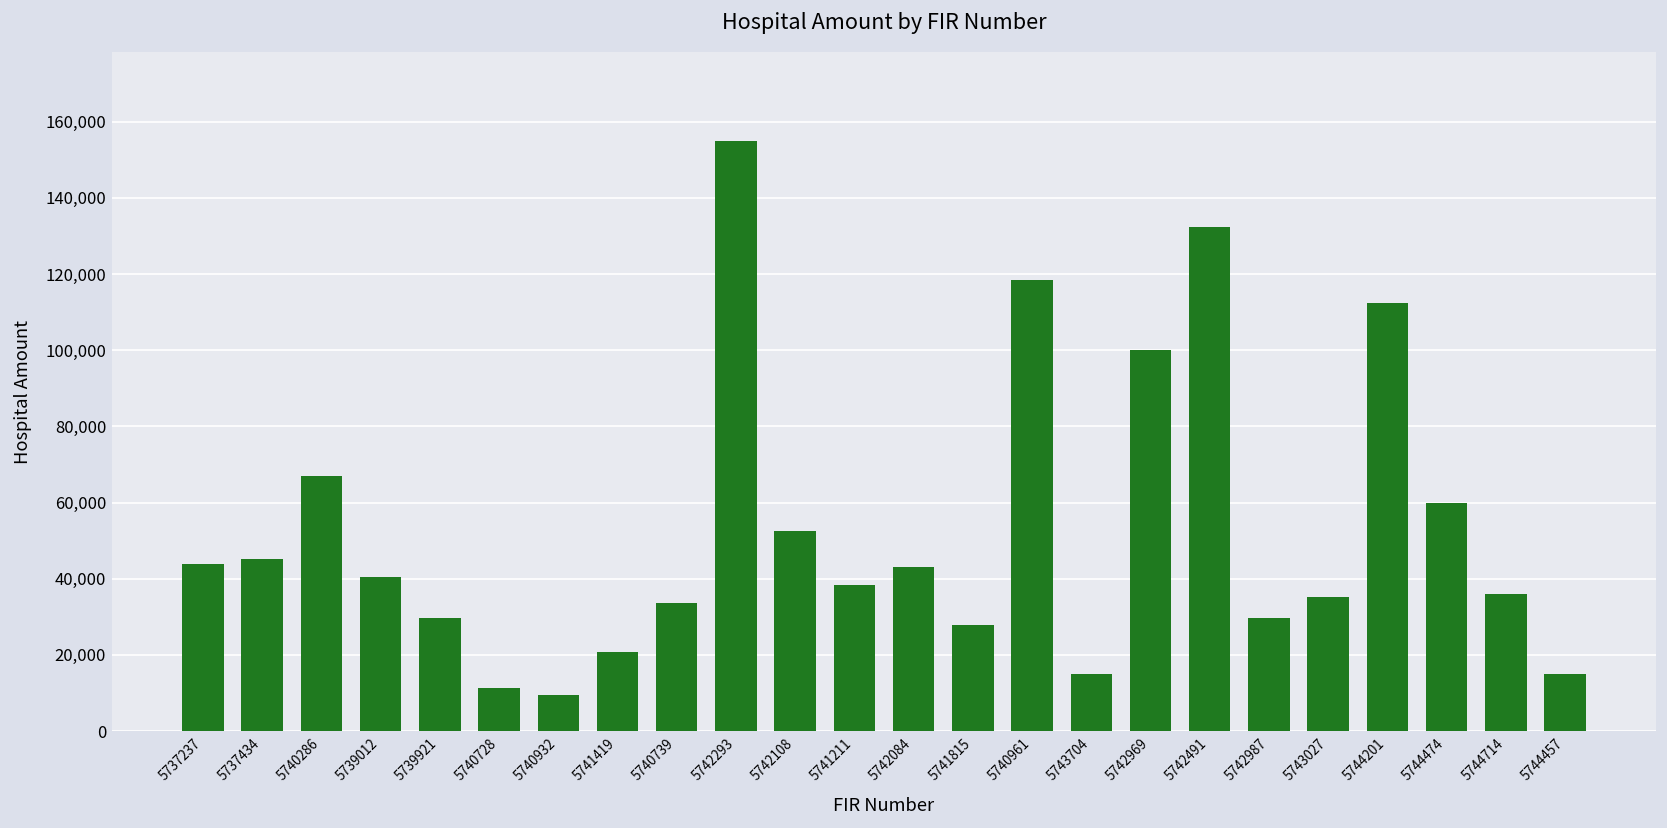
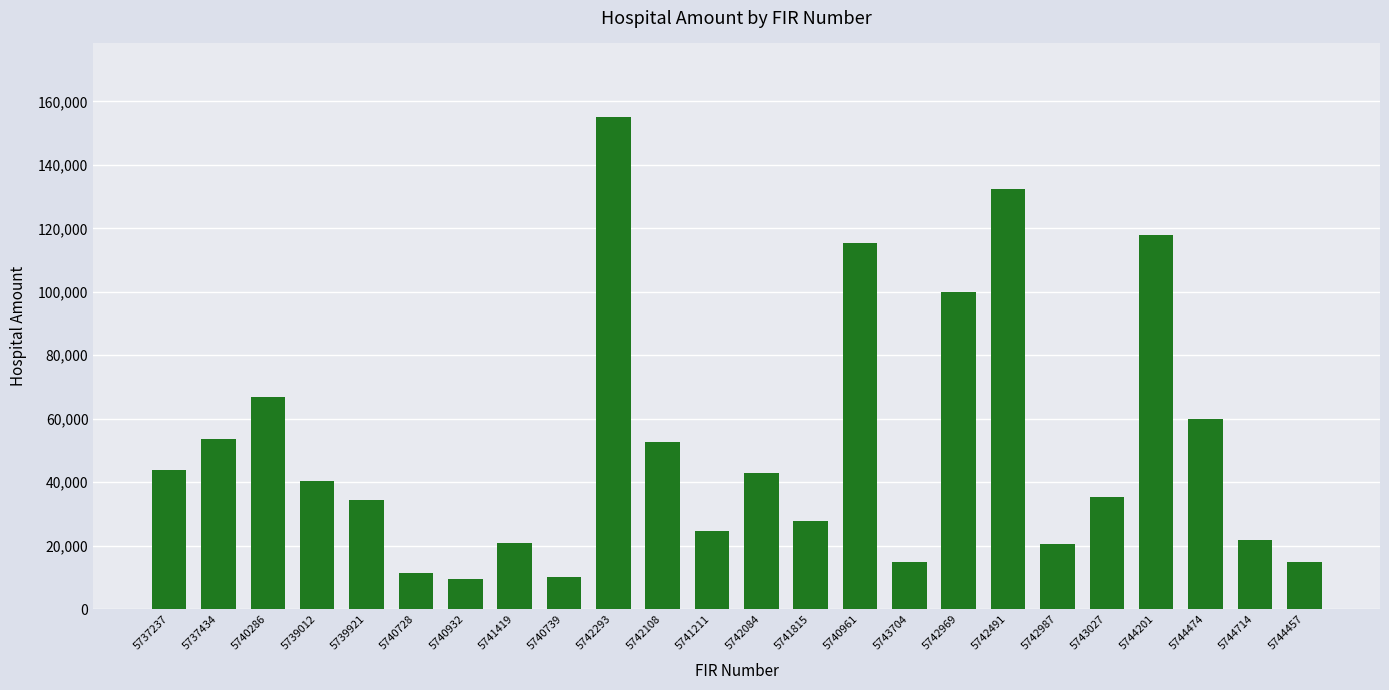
5737434: 45,000 -> 54,000
5739921: 30,000 -> 34,000
5740739: 34,000 -> 10,000
5741211: 38,000 -> 25,000
5740961: 118,000 -> 115,000
5742987: 30,000 -> 21,000
5744201: 113,000 -> 118,000
5744714: 36,000 -> 22,000
